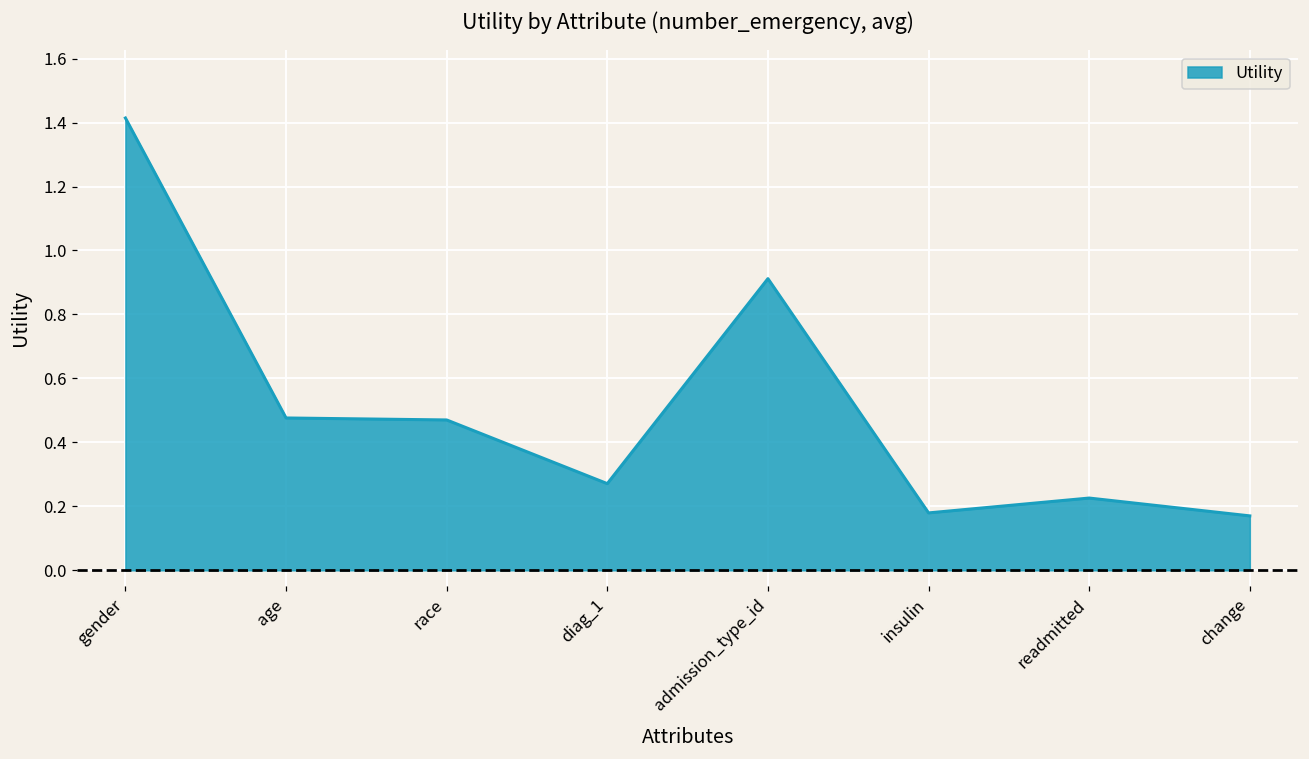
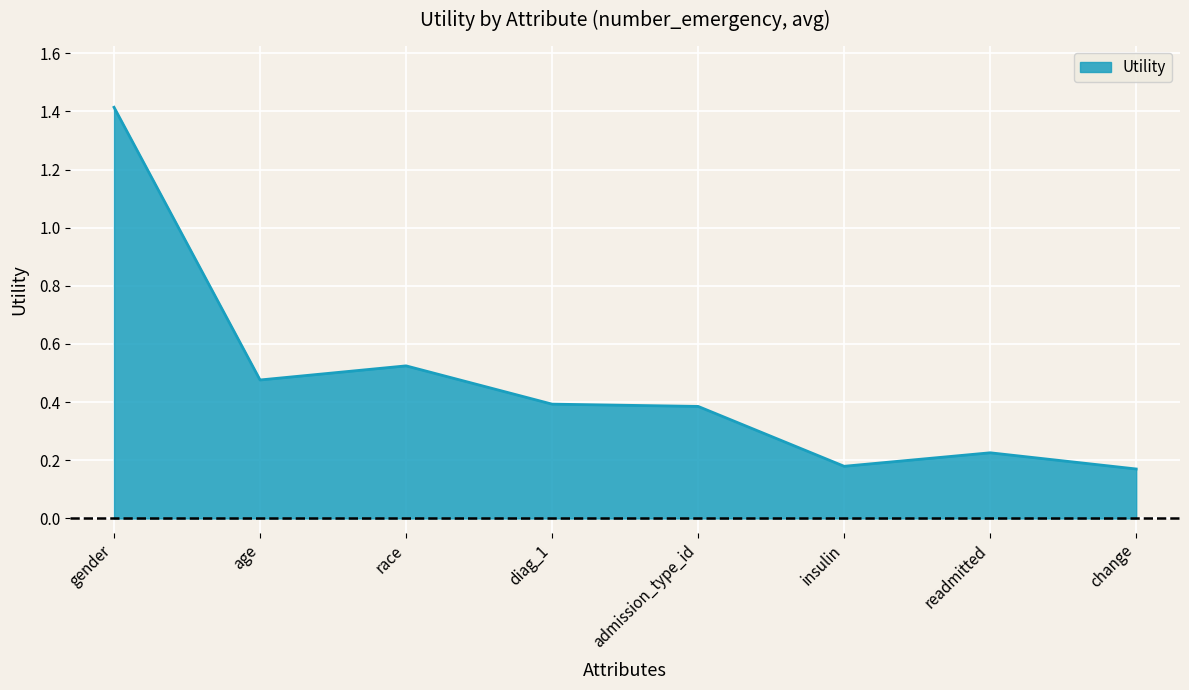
race: 0.47 -> 0.52
diag_1: 0.27 -> 0.39
admission_type_id: 0.91 -> 0.39
